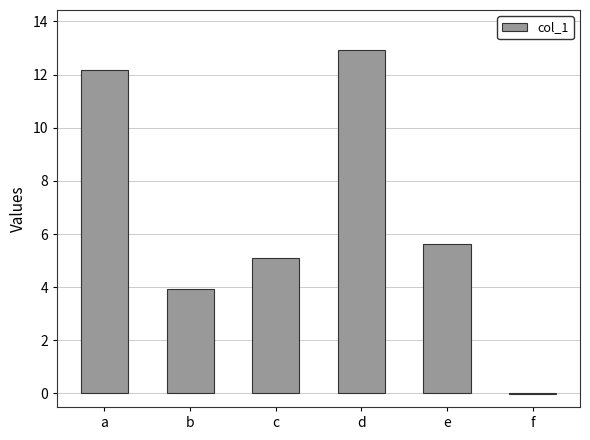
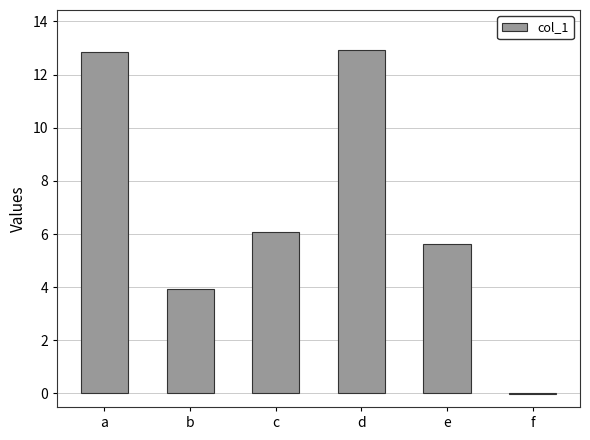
a: 12.2 -> 12.9
c: 5.1 -> 6.1
